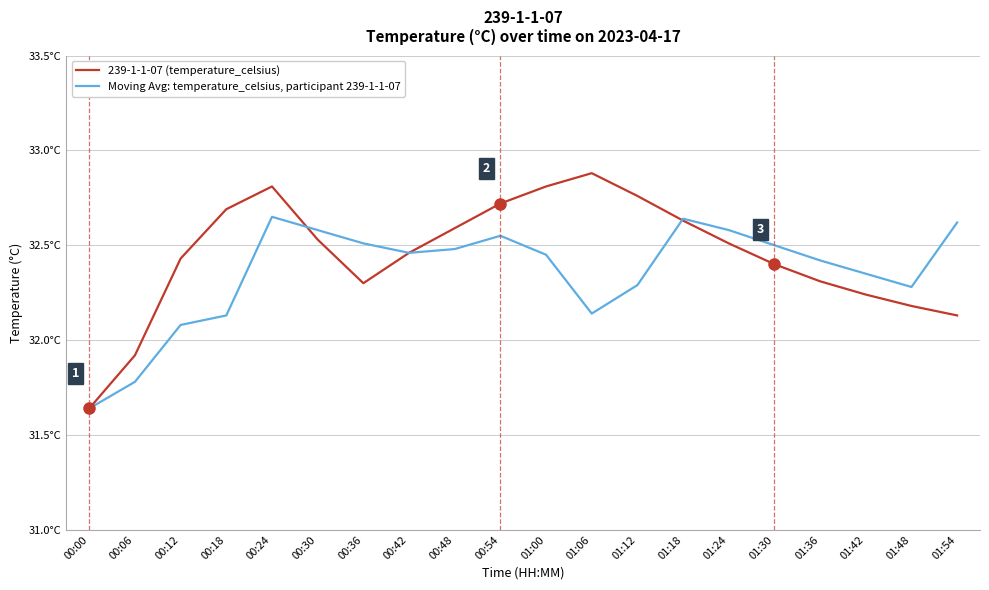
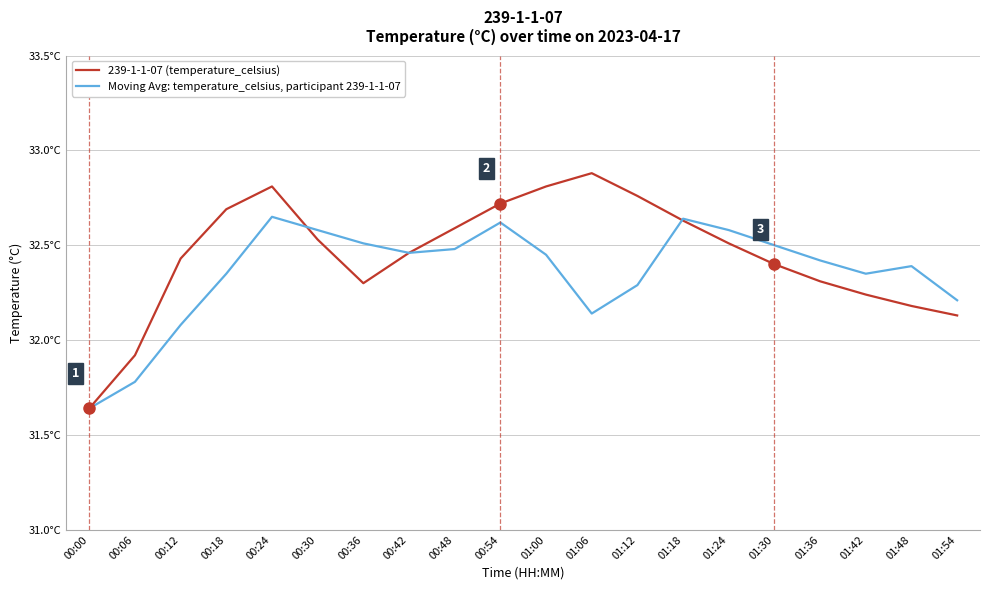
Moving Avg: temperature_celsius, participant 239-1-1-07, 00:18: 32.13°C -> 32.35°C
Moving Avg: temperature_celsius, participant 239-1-1-07, 00:54: 32.55°C -> 32.62°C
Moving Avg: temperature_celsius, participant 239-1-1-07, 01:48: 32.28°C -> 32.39°C
Moving Avg: temperature_celsius, participant 239-1-1-07, 01:54: 32.62°C -> 32.21°C
